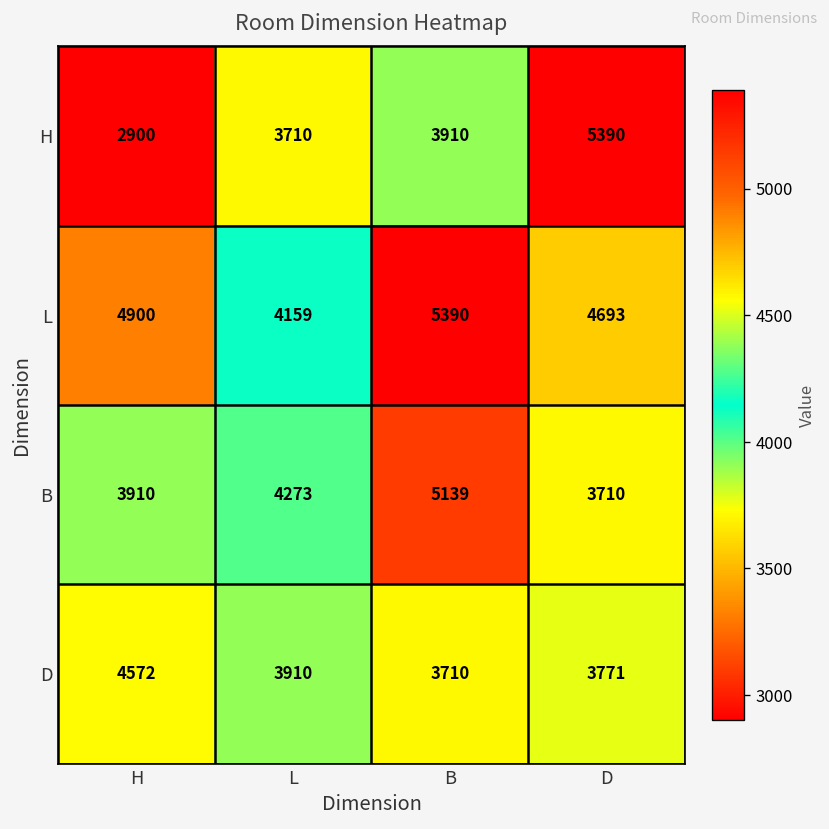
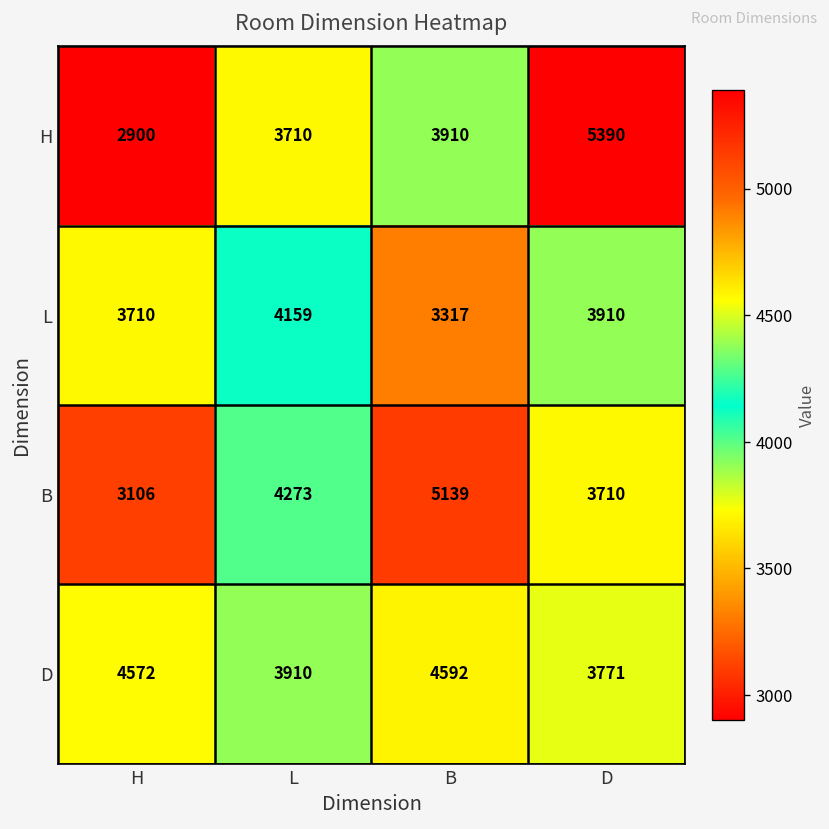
L, H: 4900 -> 3710
L, B: 5390 -> 3317
L, D: 4693 -> 3910
B, H: 3910 -> 3106
D, B: 3710 -> 4592
